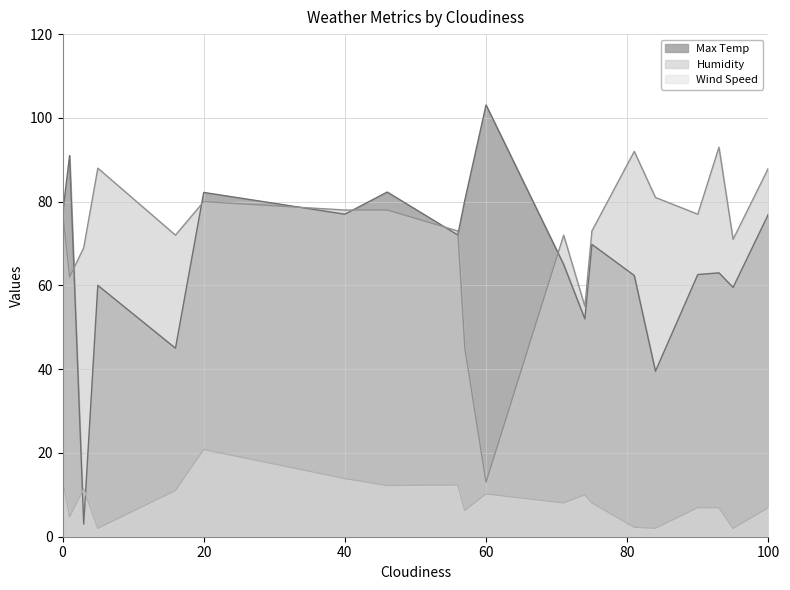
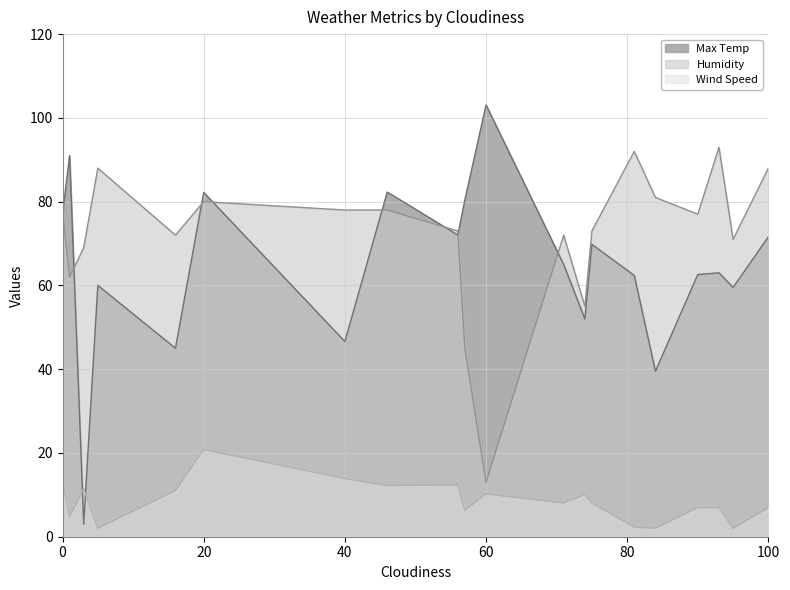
Max Temp, 40: 77 -> 47
Max Temp, 100: 77 -> 72
